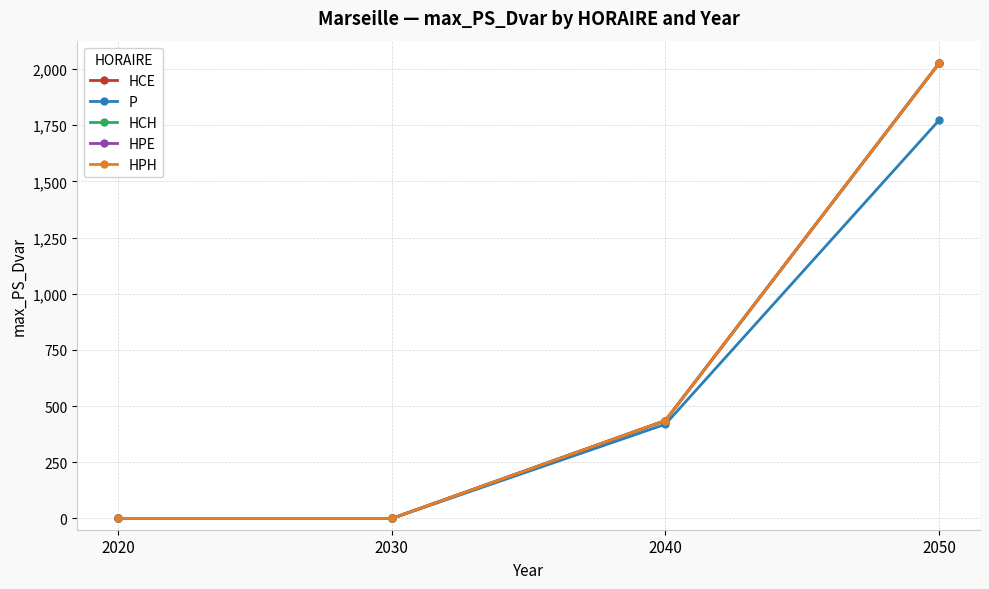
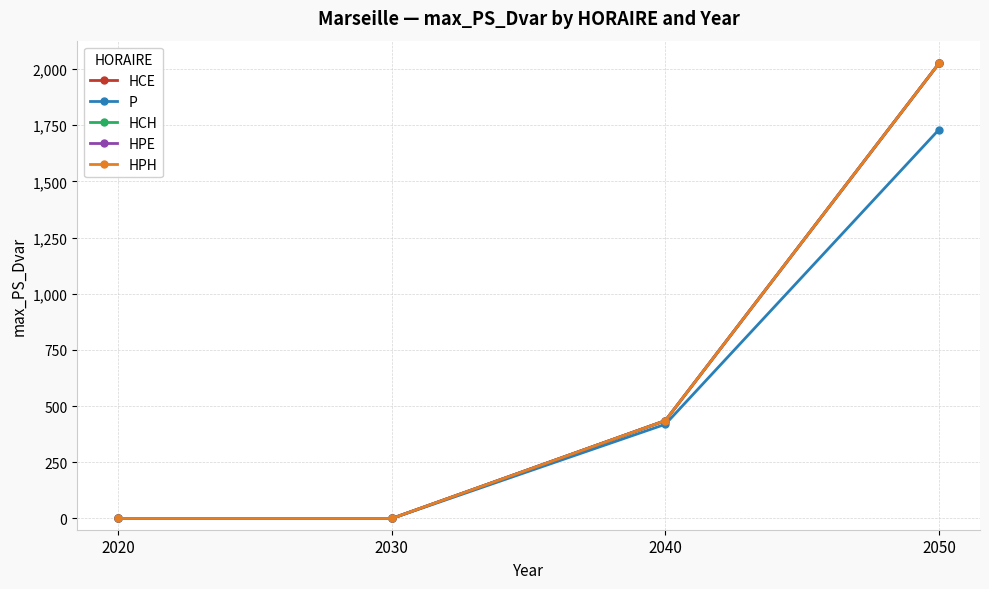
P, 2050: 1,770 -> 1,730
